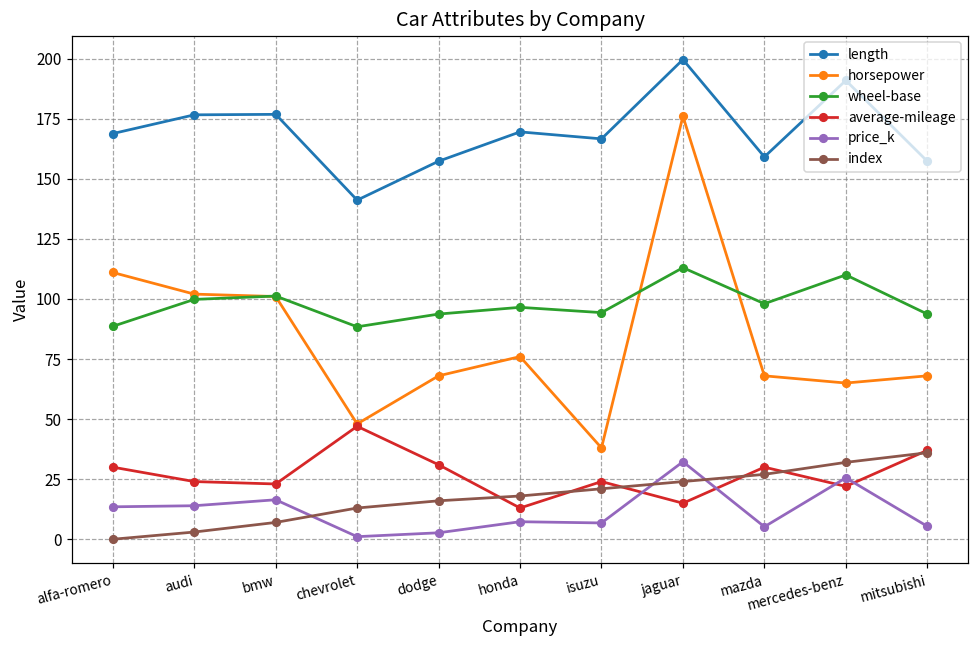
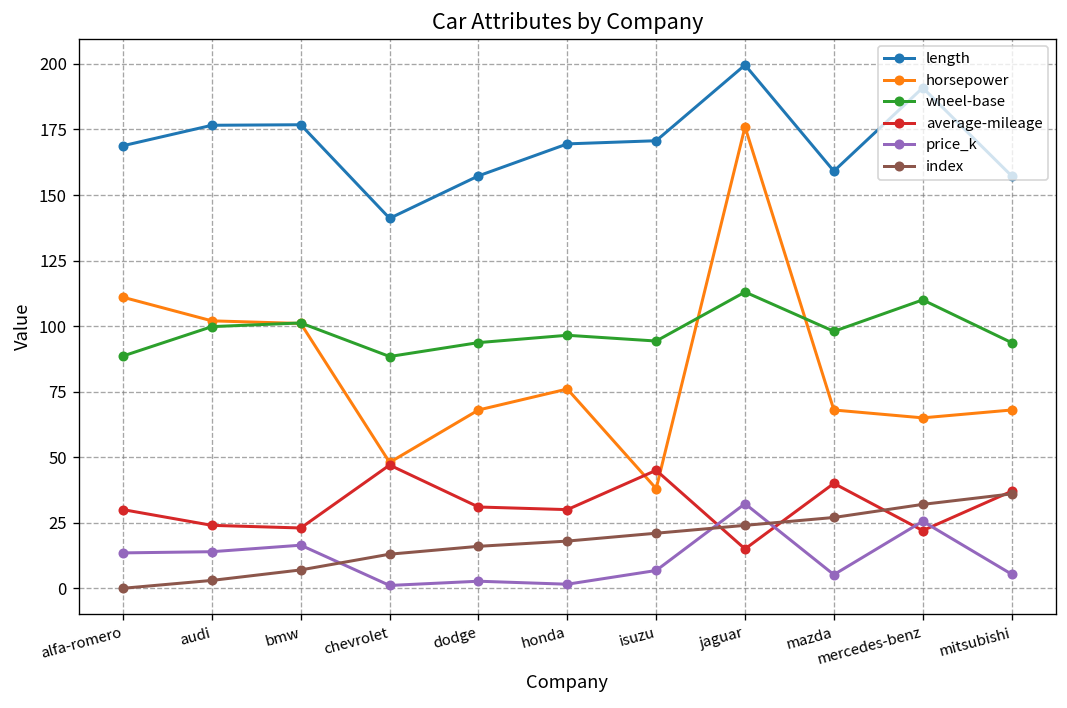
average-mileage, honda: 13 -> 30
price_k, honda: 7 -> 2
length, isuzu: 167 -> 171
average-mileage, isuzu: 24 -> 45
average-mileage, mazda: 30 -> 40
